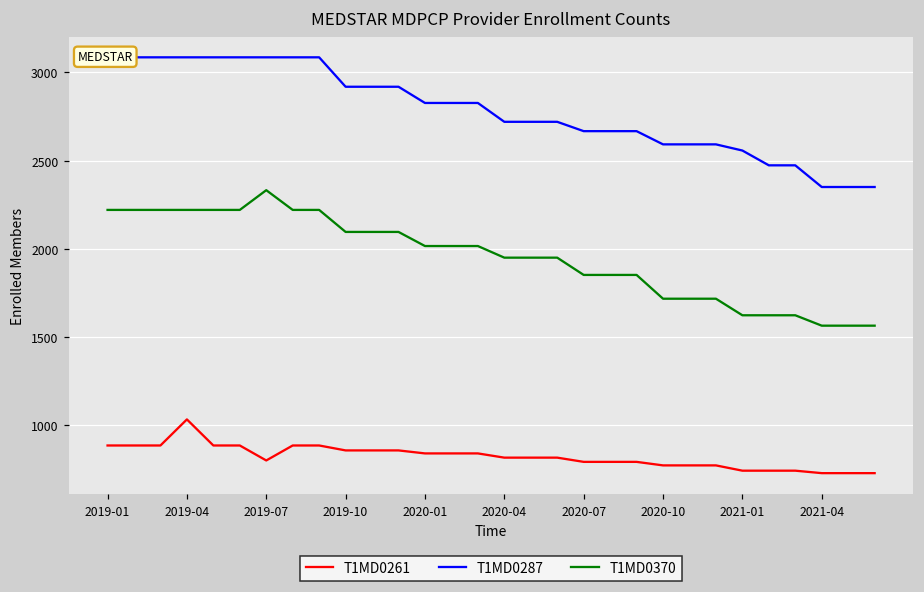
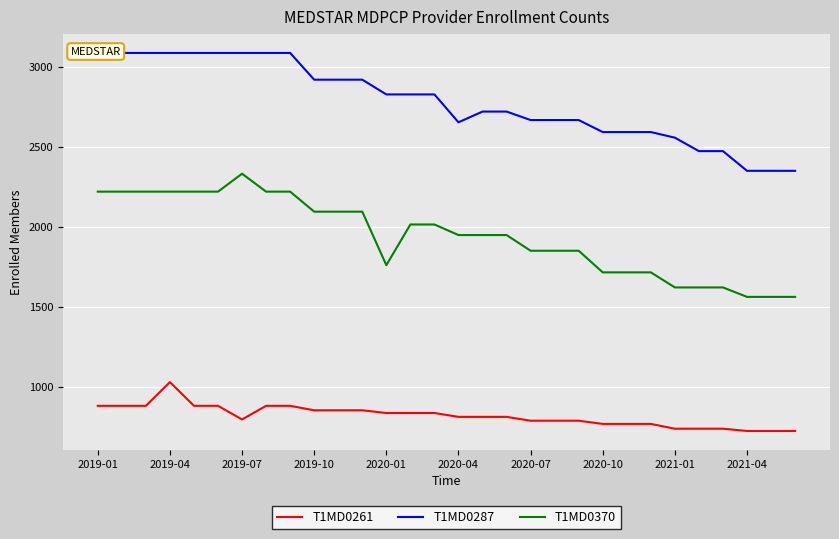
T1MD0370, 2020-01: 2020 -> 1760
T1MD0287, 2020-04: 2720 -> 2650
